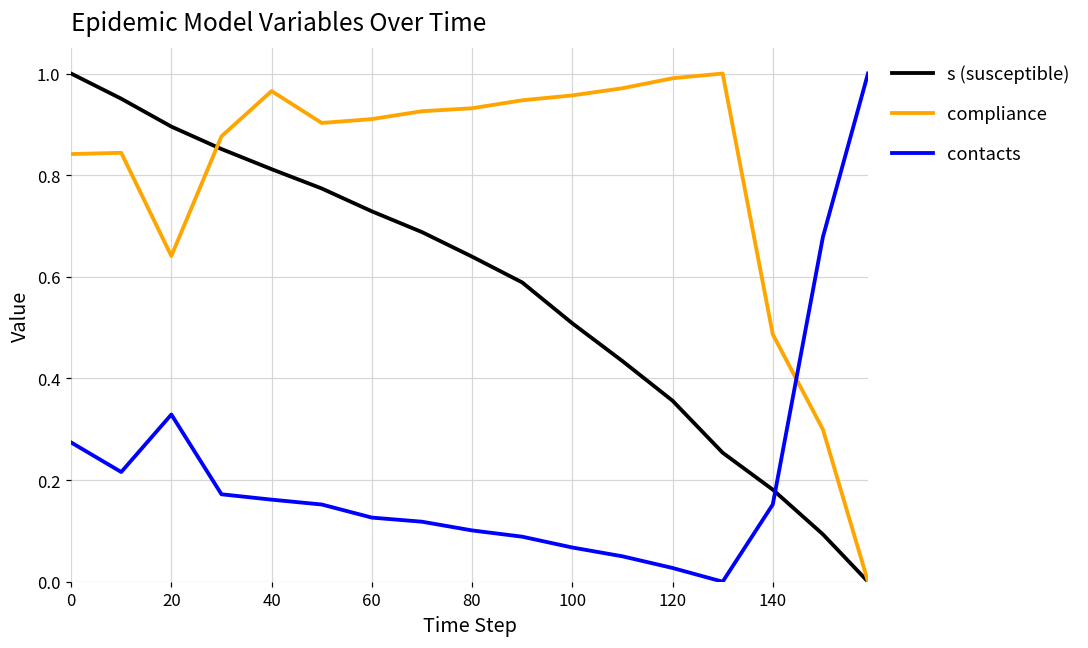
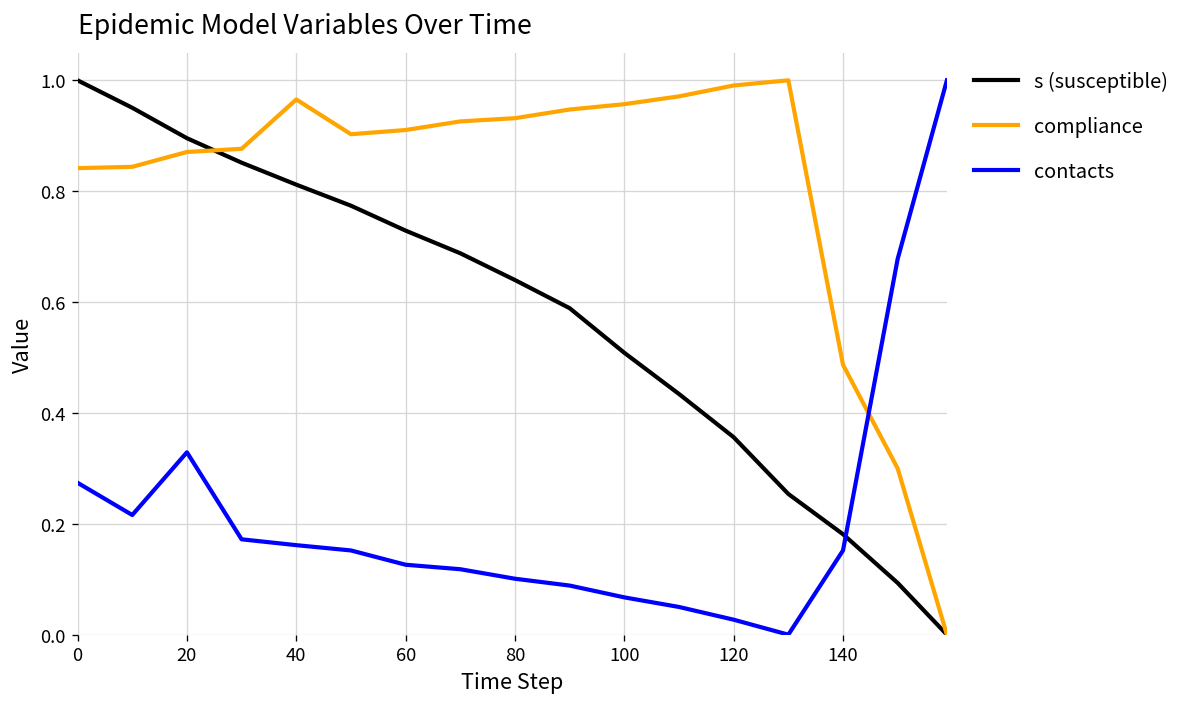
compliance, 20: 0.64 -> 0.87
